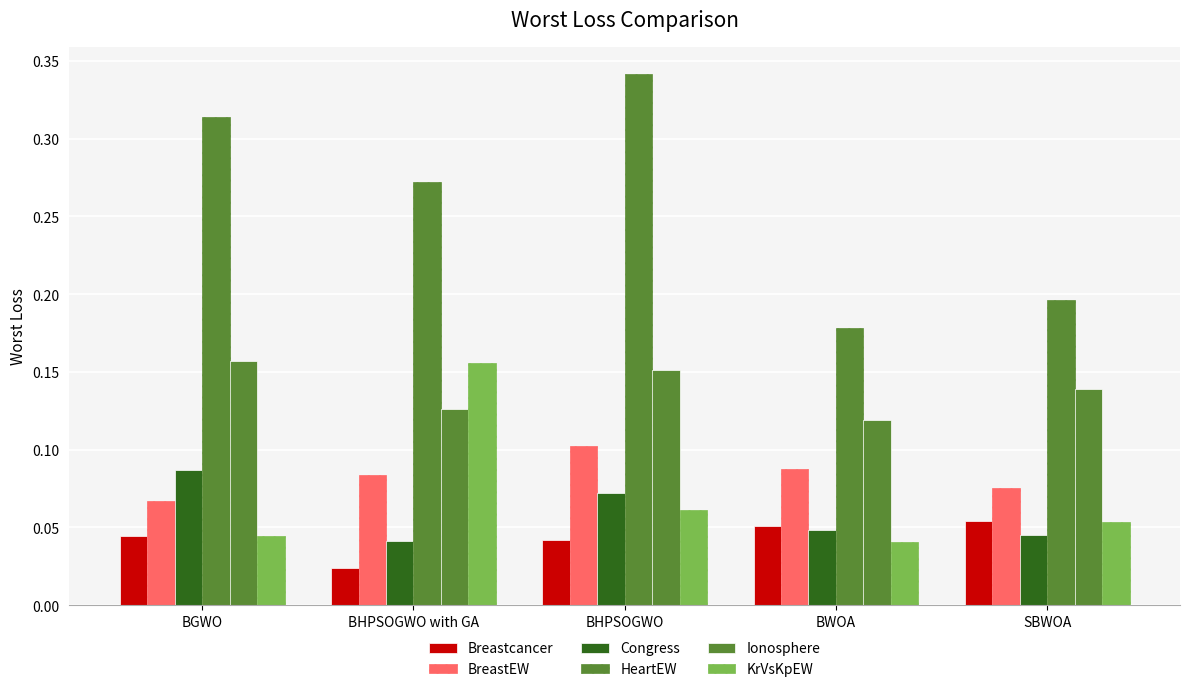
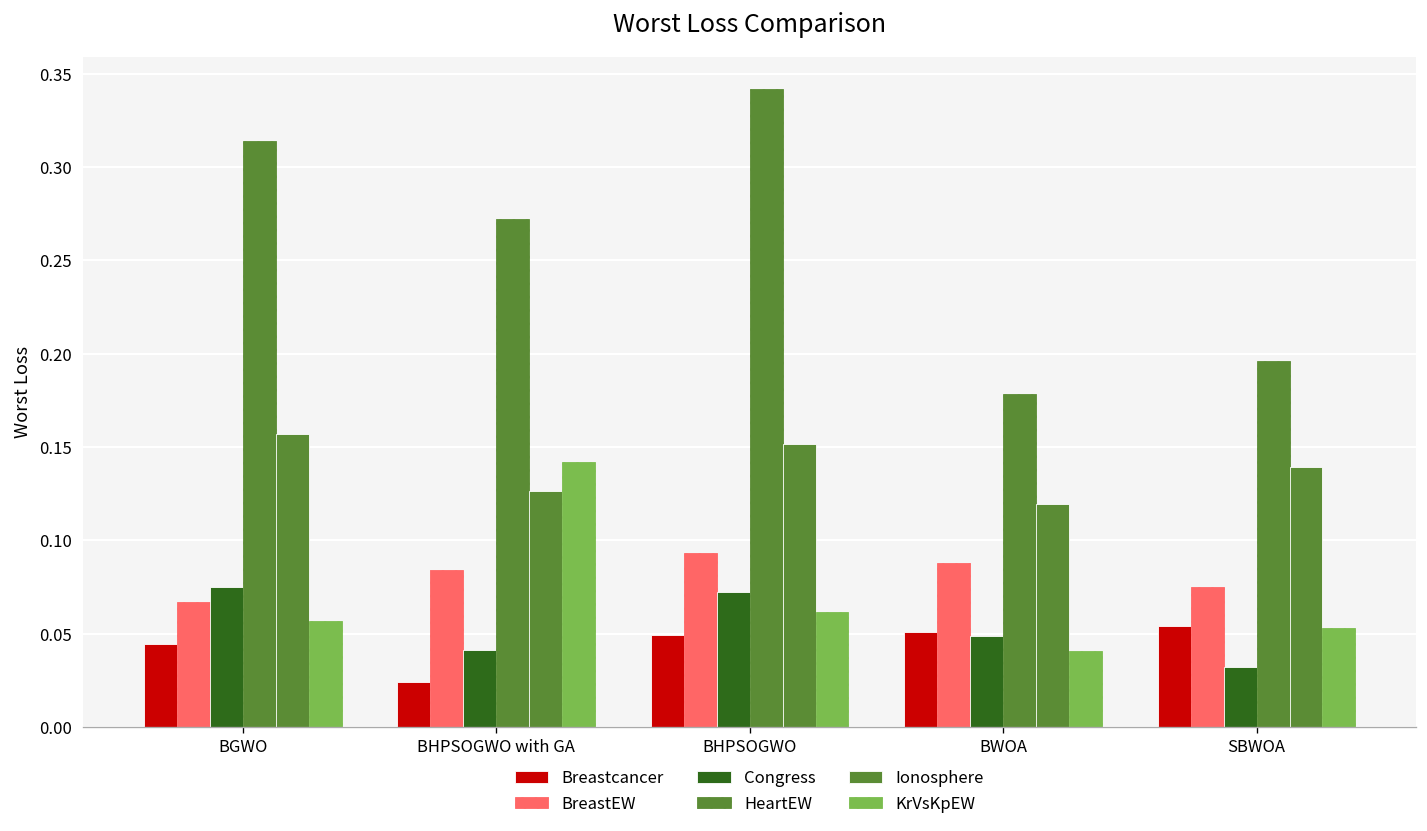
Congress, BGWO: 0.087 -> 0.075
KrVsKpEW, BGWO: 0.044 -> 0.057
KrVsKpEW, BHPSOGWO with GA: 0.155 -> 0.142
Breastcancer, BHPSOGWO: 0.042 -> 0.049
BreastEW, BHPSOGWO: 0.103 -> 0.093
Congress, SBWOA: 0.045 -> 0.032
